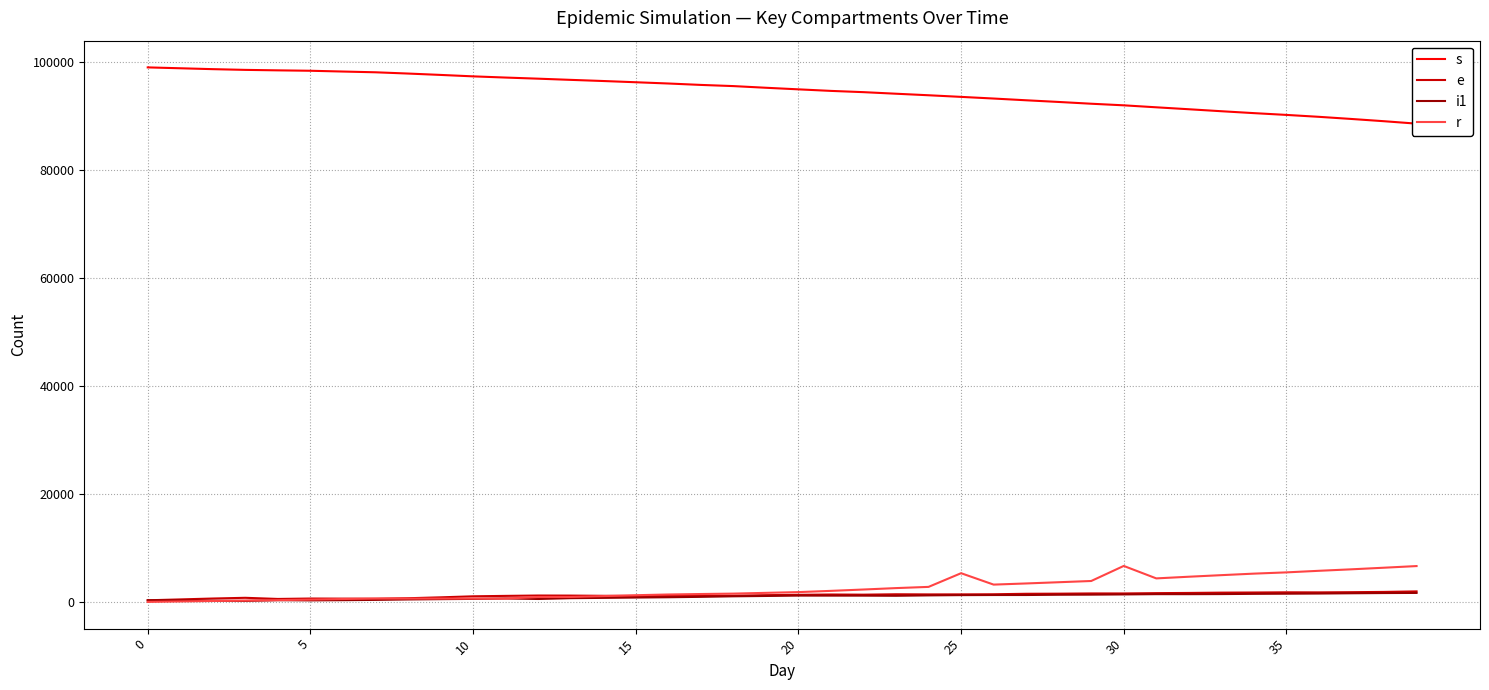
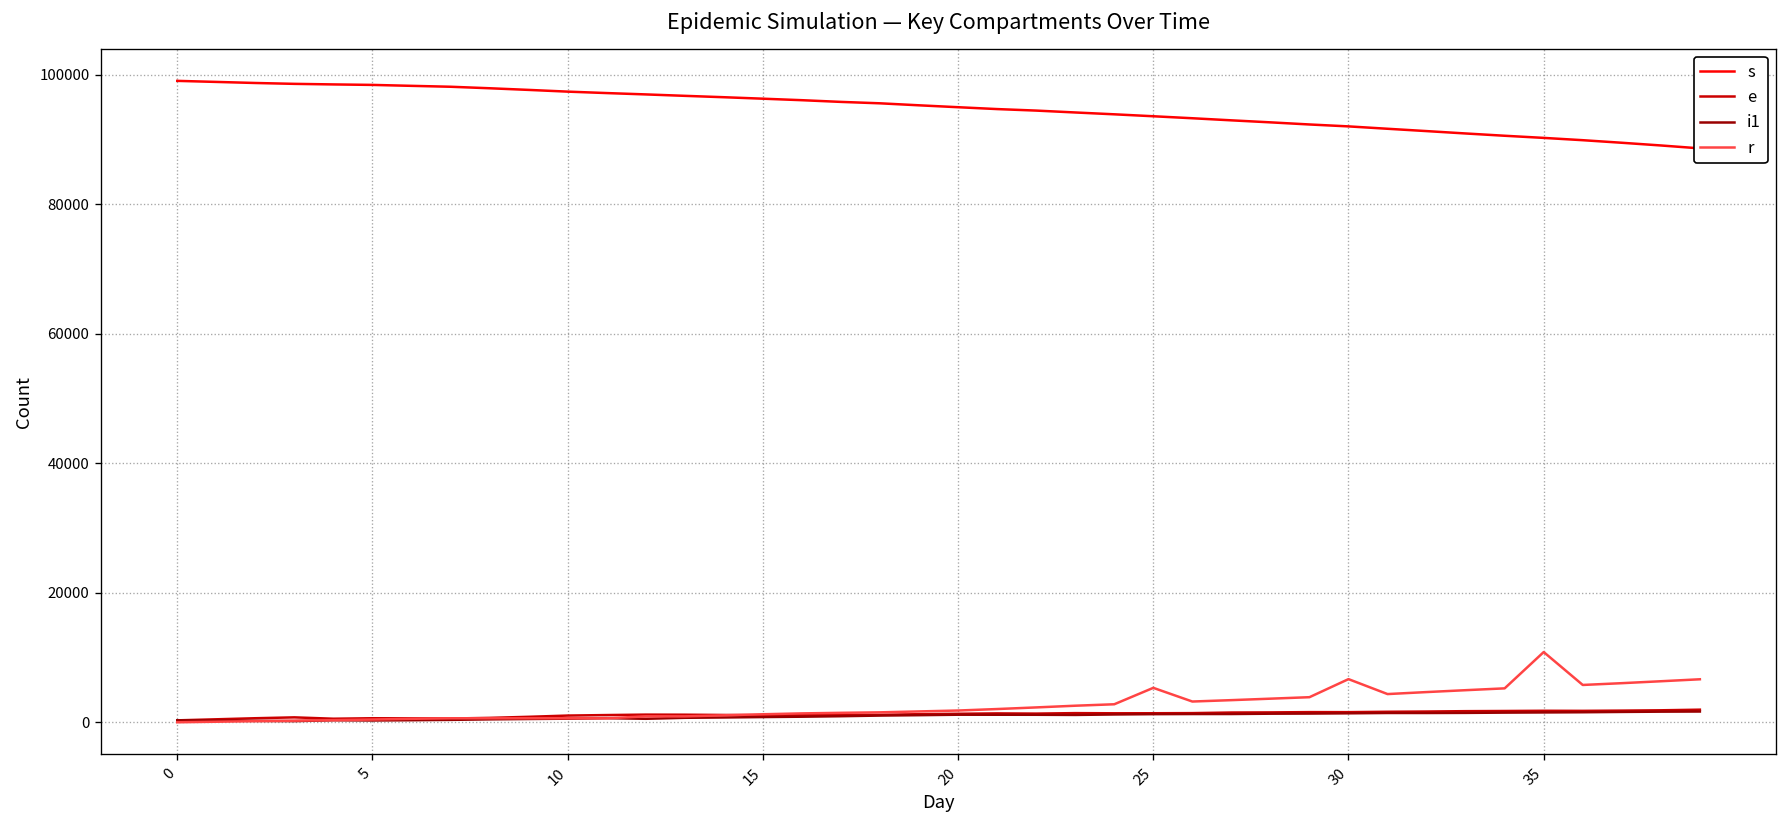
r, 35: 5000 -> 11000
